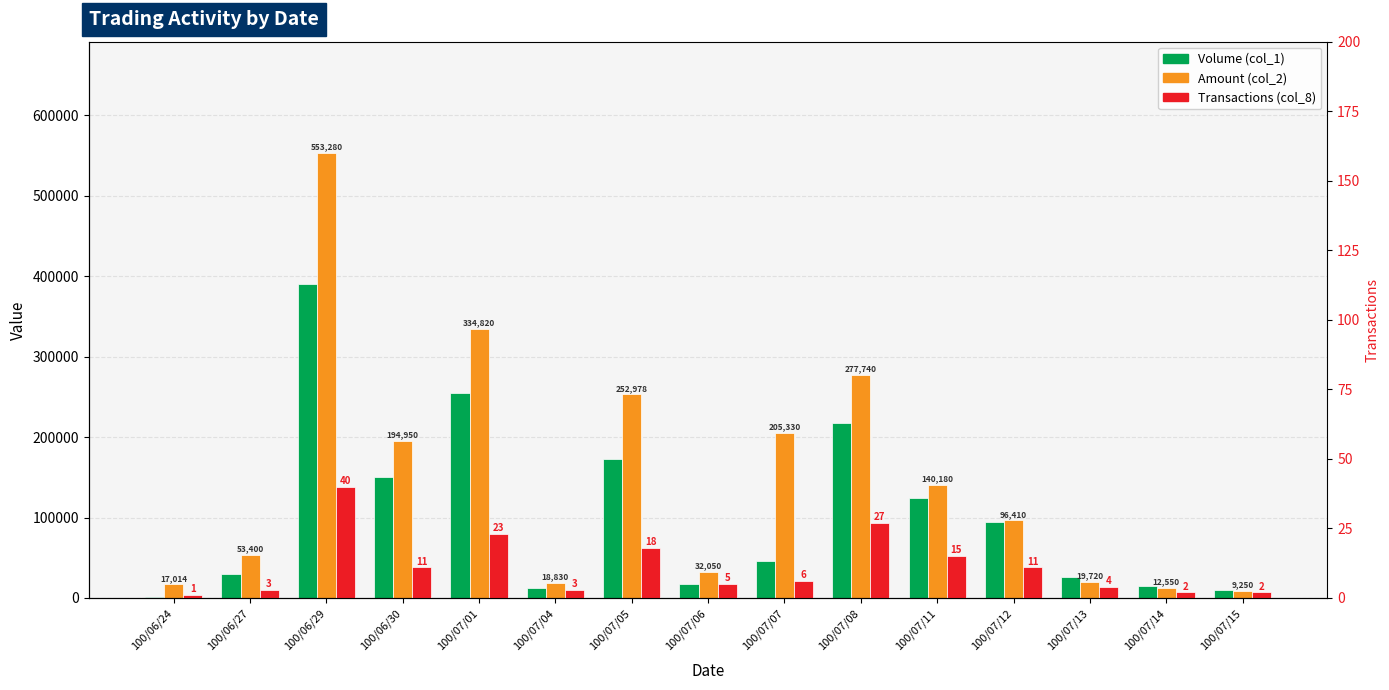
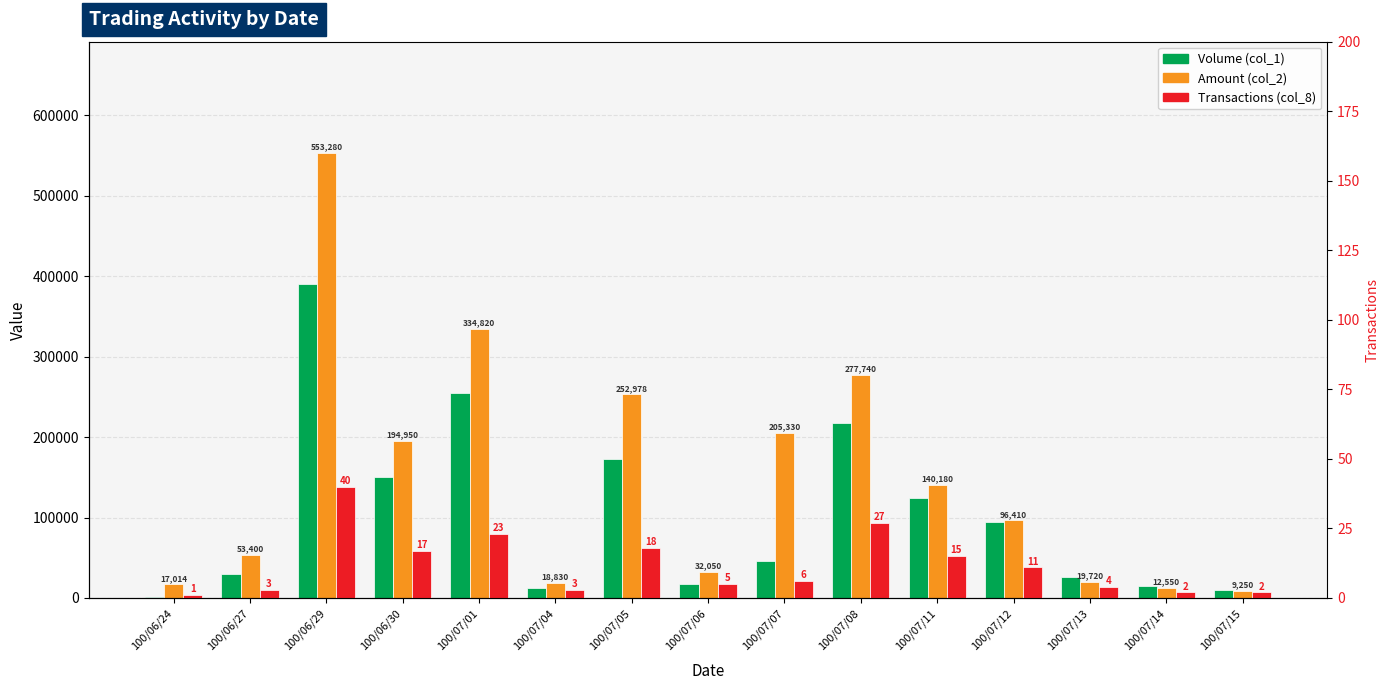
Transactions (col_8), 100/06/30: 11 -> 17
